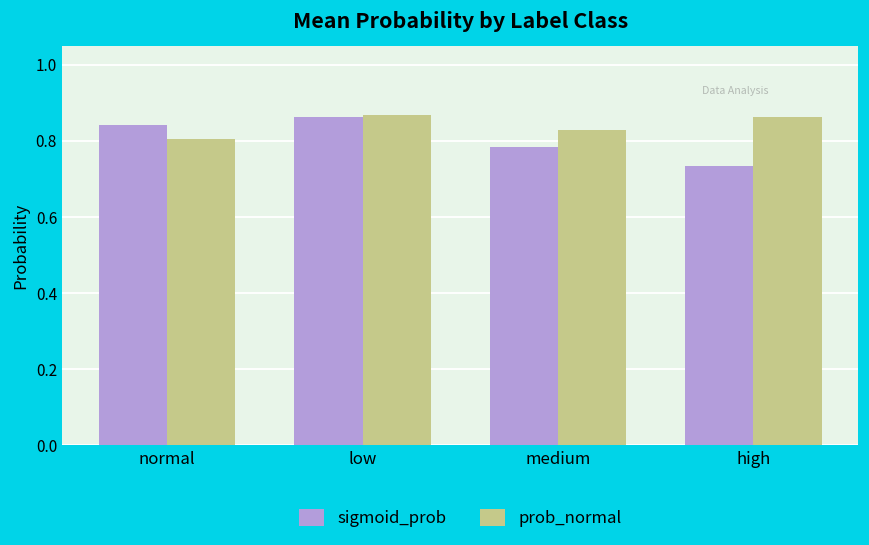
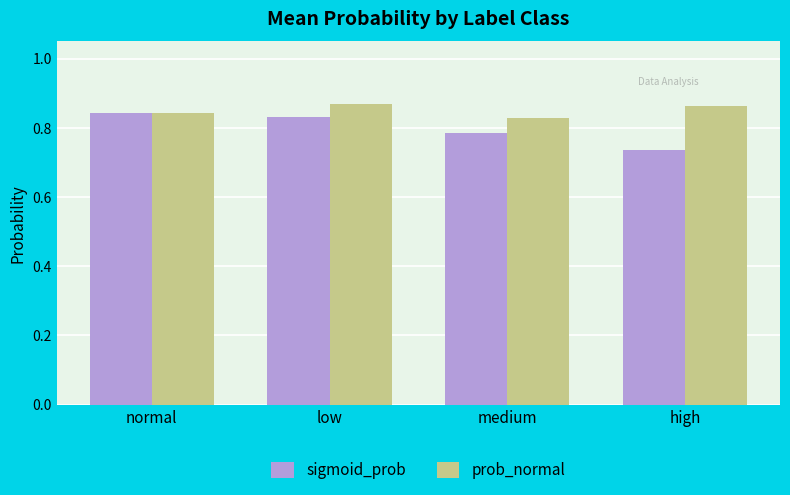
prob_normal, normal: 0.80 -> 0.84
sigmoid_prob, low: 0.86 -> 0.83
